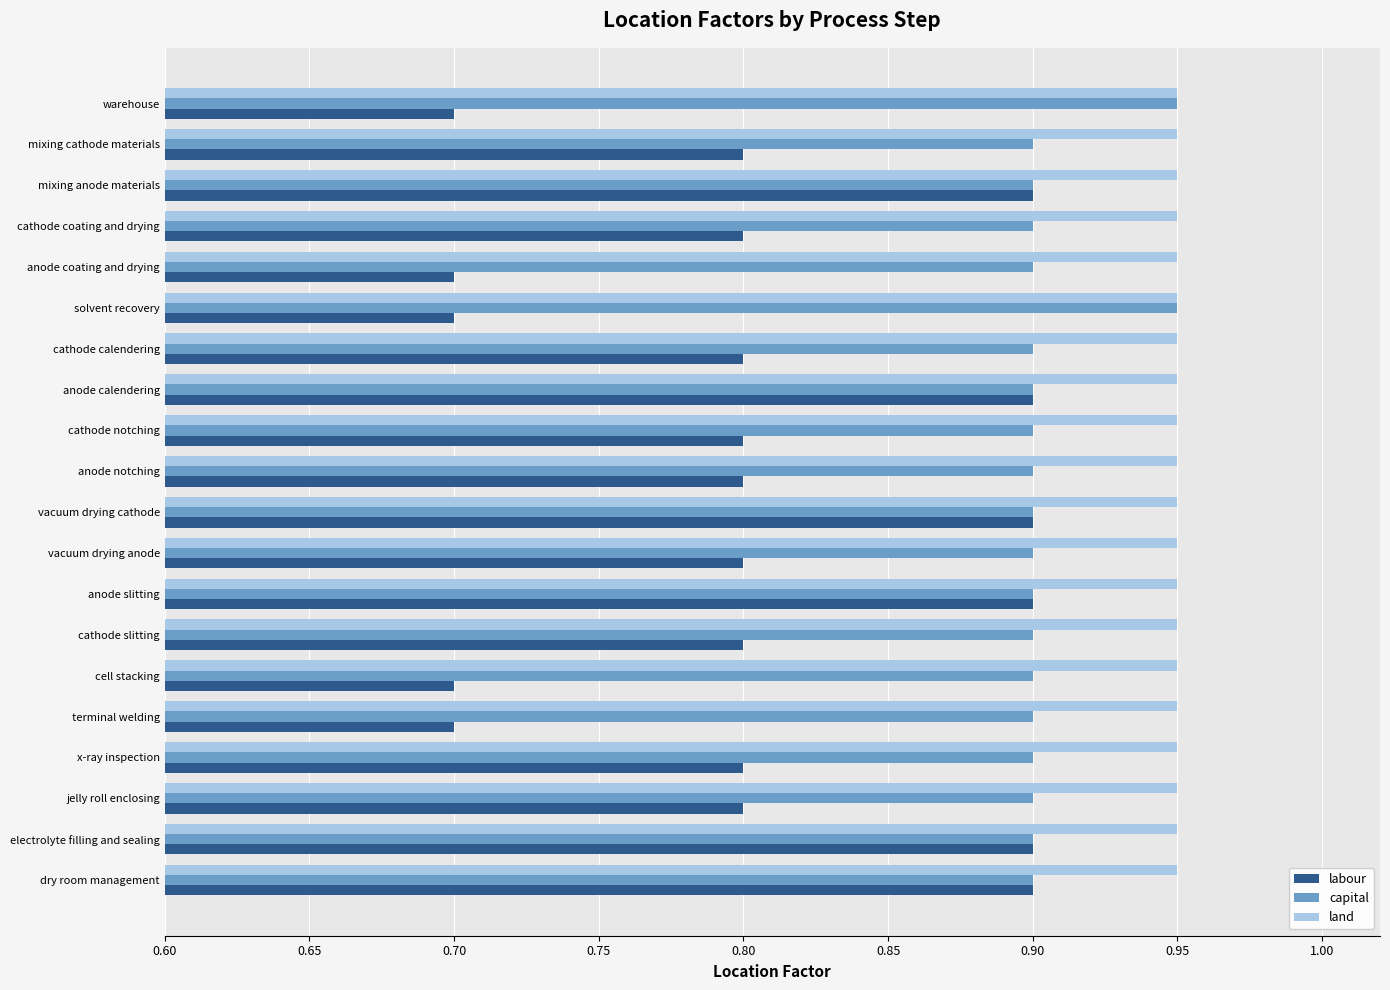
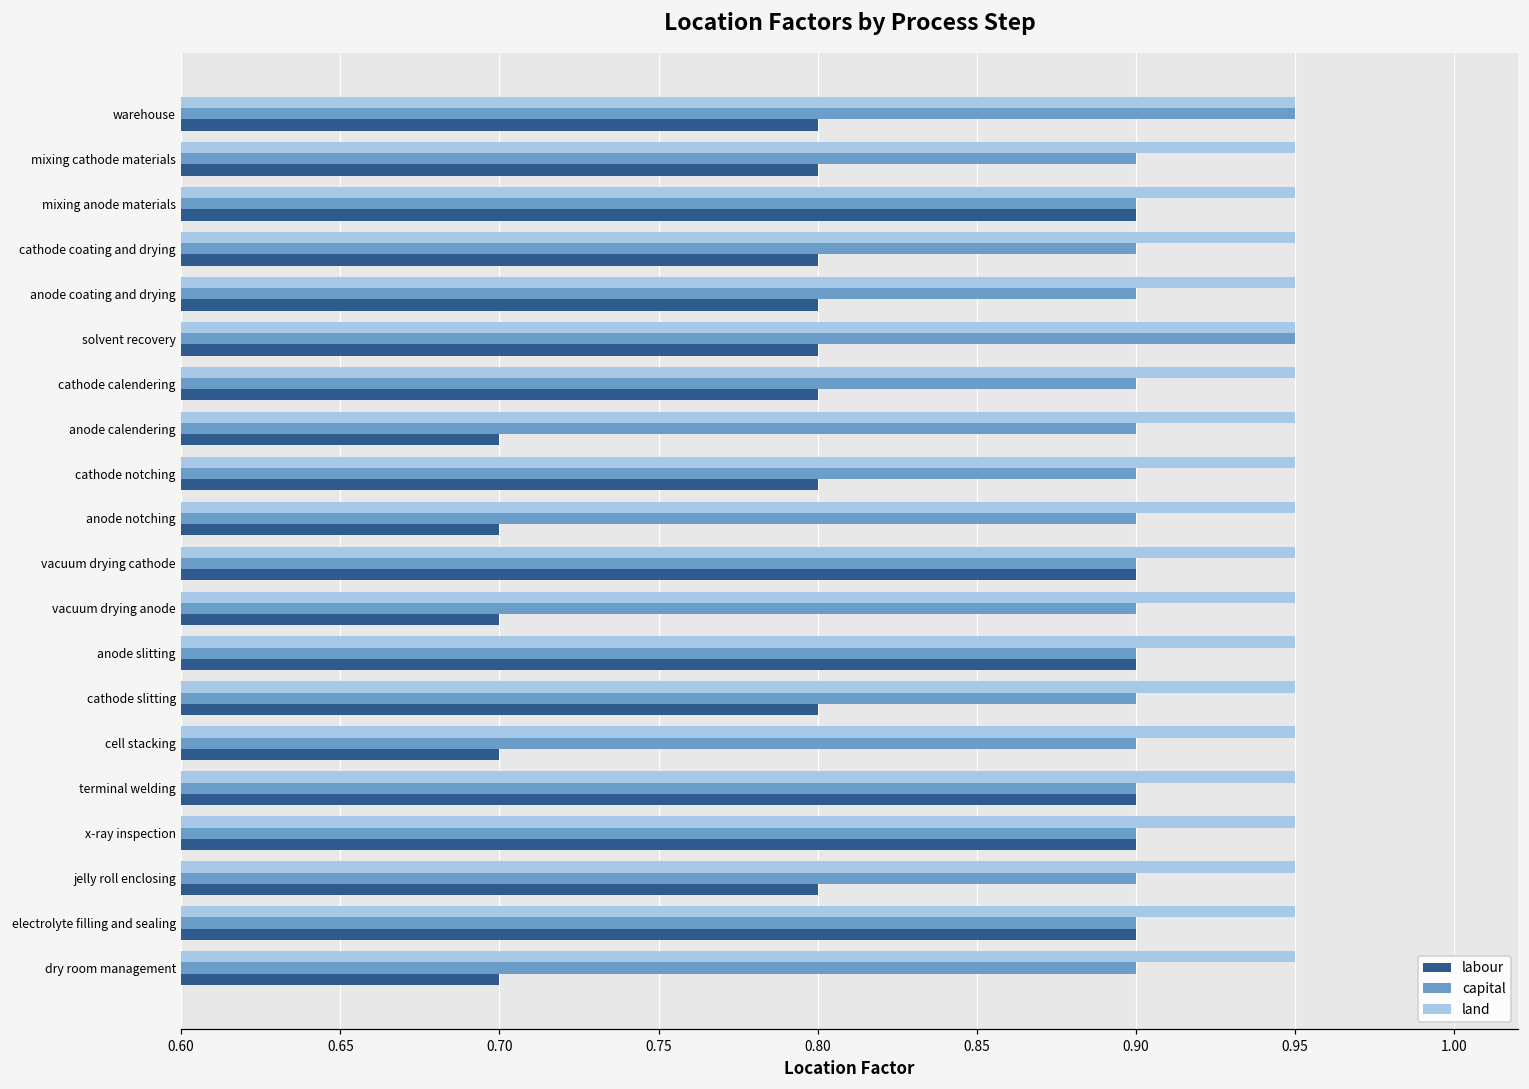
labour, warehouse: 0.7 -> 0.8
labour, anode coating and drying: 0.7 -> 0.8
labour, solvent recovery: 0.7 -> 0.8
labour, anode calendering: 0.9 -> 0.7
labour, anode notching: 0.8 -> 0.7
labour, vacuum drying anode: 0.8 -> 0.7
labour, terminal welding: 0.7 -> 0.9
labour, x-ray inspection: 0.8 -> 0.9
labour, dry room management: 0.9 -> 0.7
